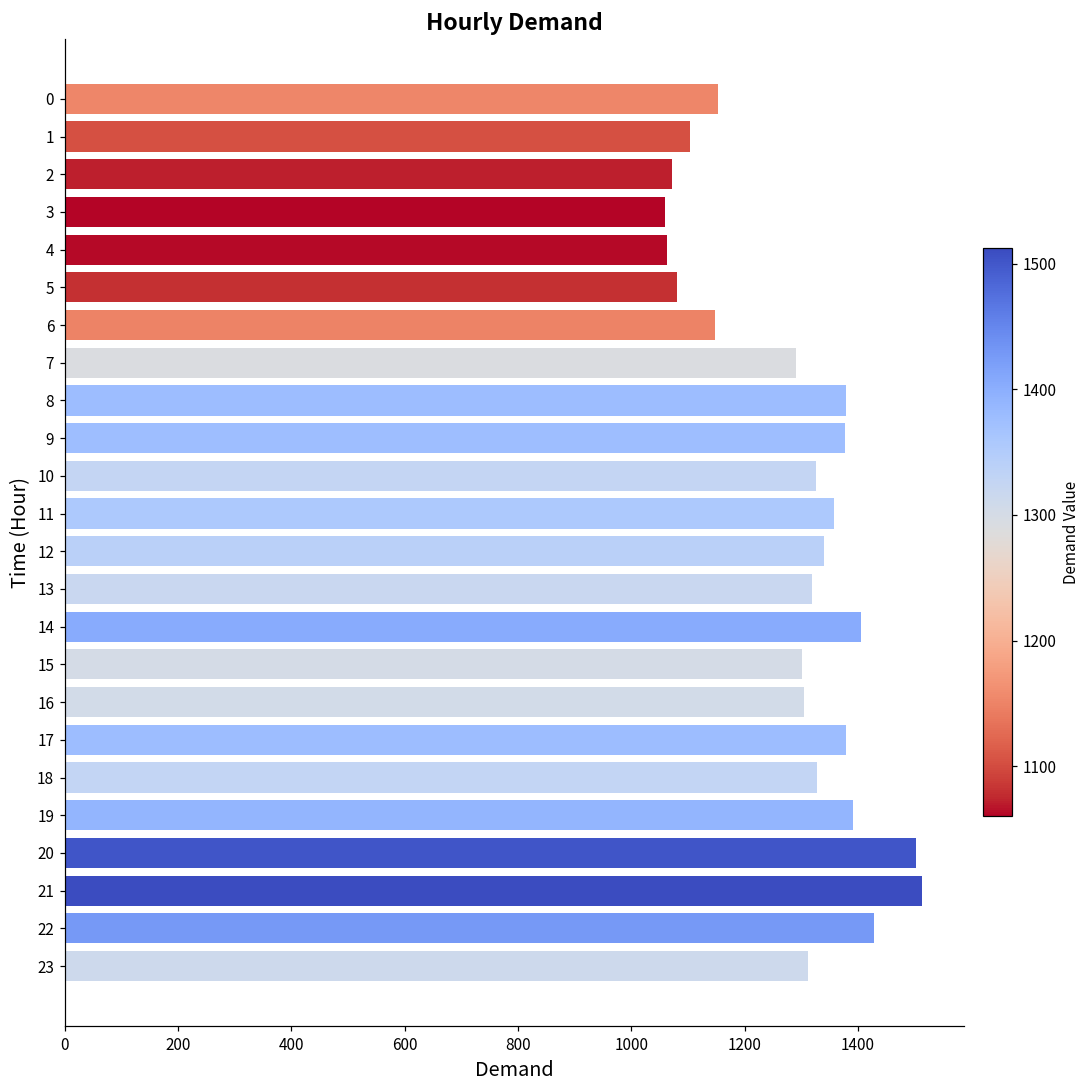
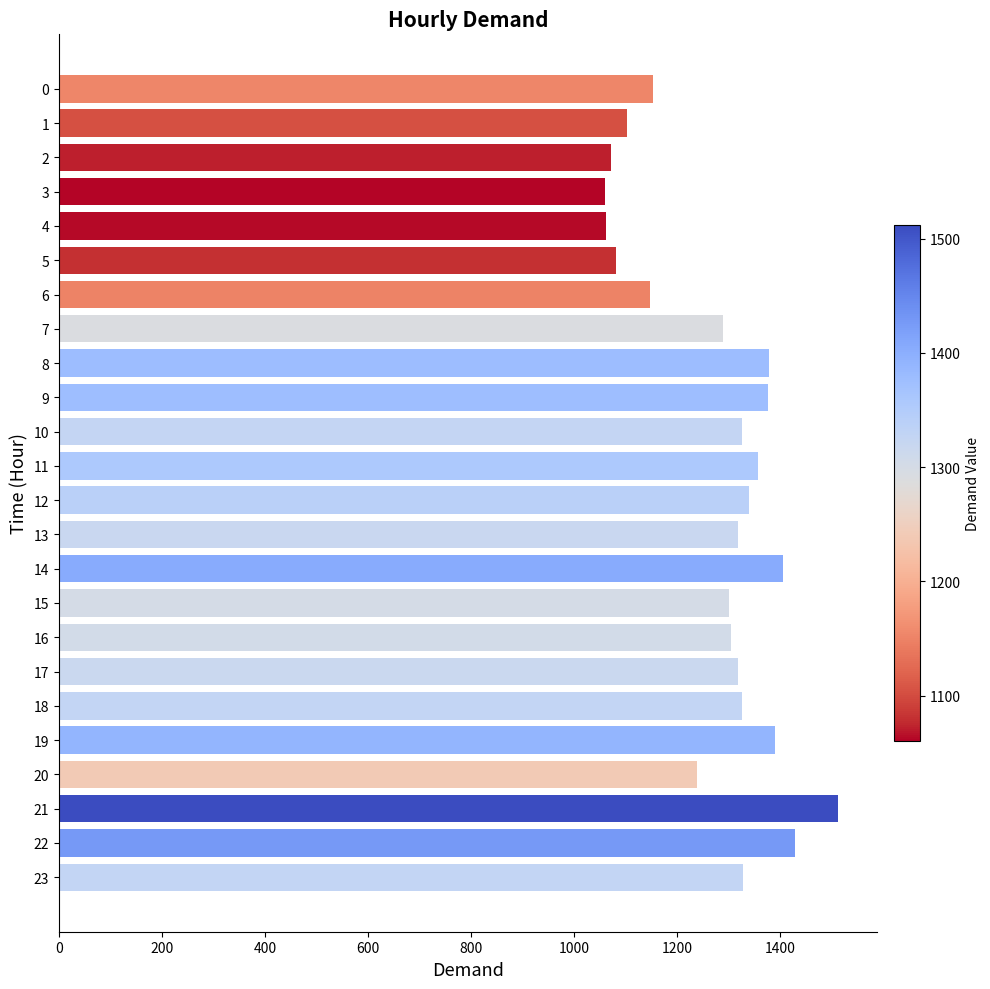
17: 1380 -> 1320
20: 1500 -> 1240
23: 1310 -> 1330
